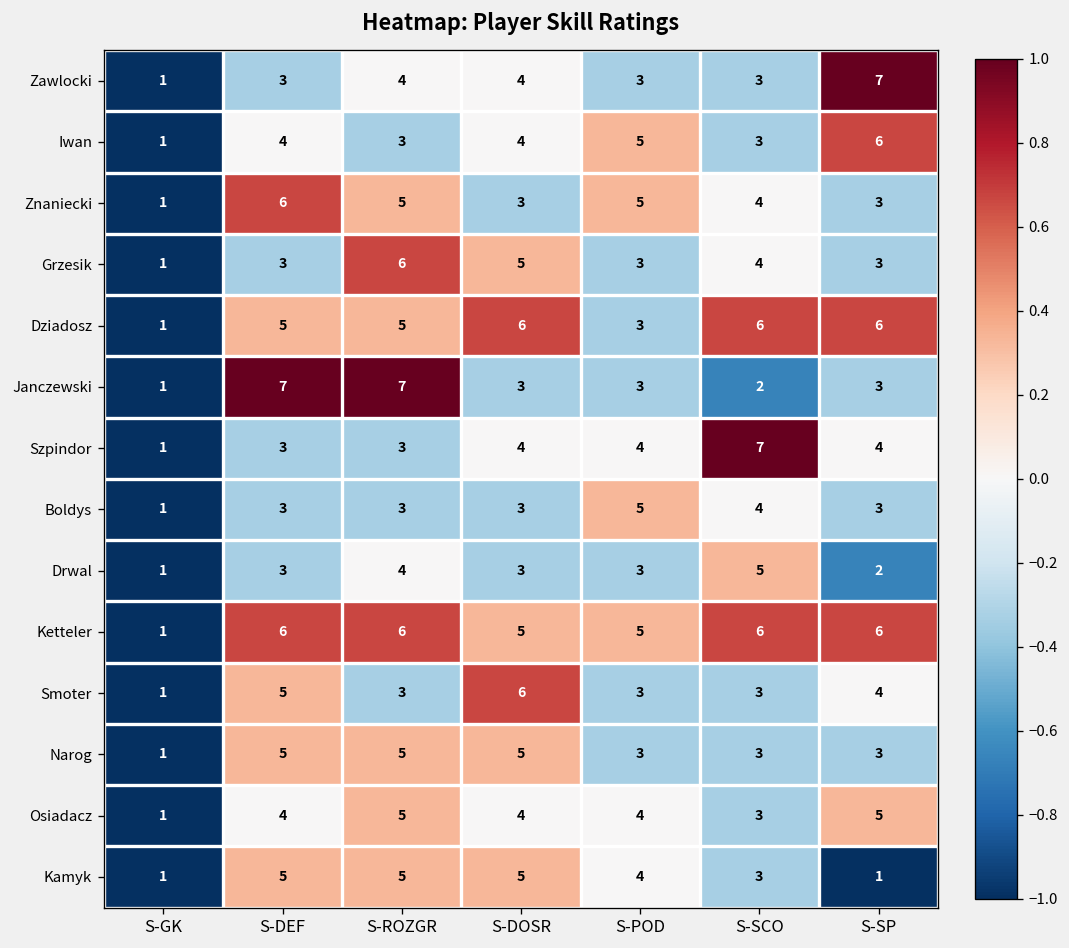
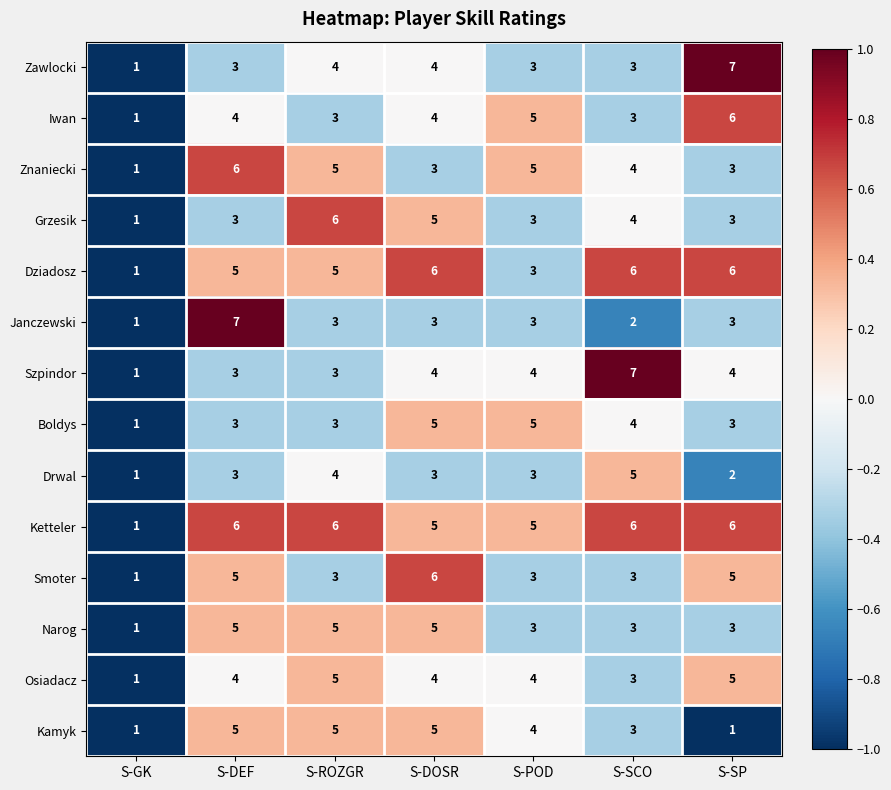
Janczewski, S-ROZGR: 7 -> 3
Boldys, S-DOSR: 3 -> 5
Smoter, S-SP: 4 -> 5
